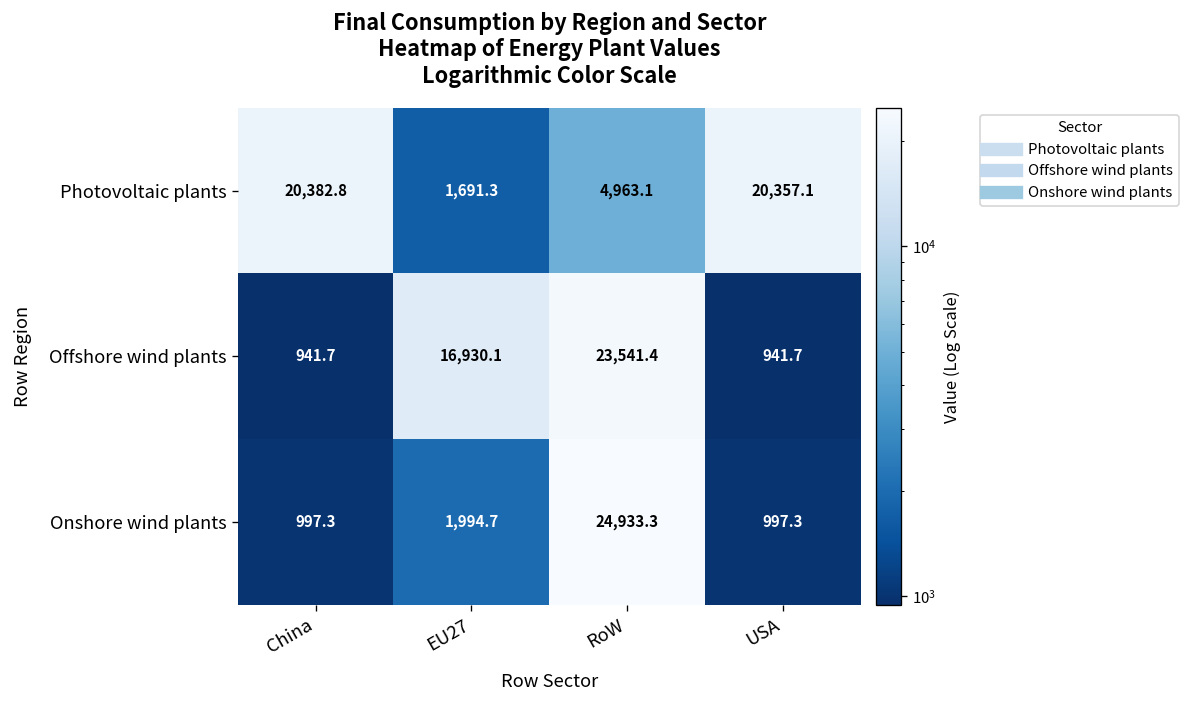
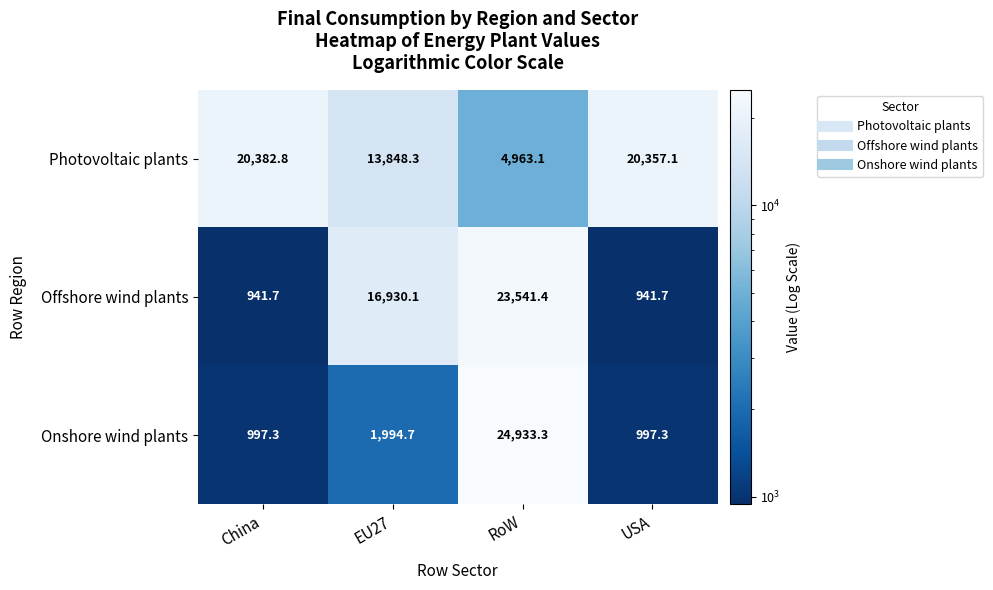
Photovoltaic plants, EU27: 1,691.3 -> 13,848.3
